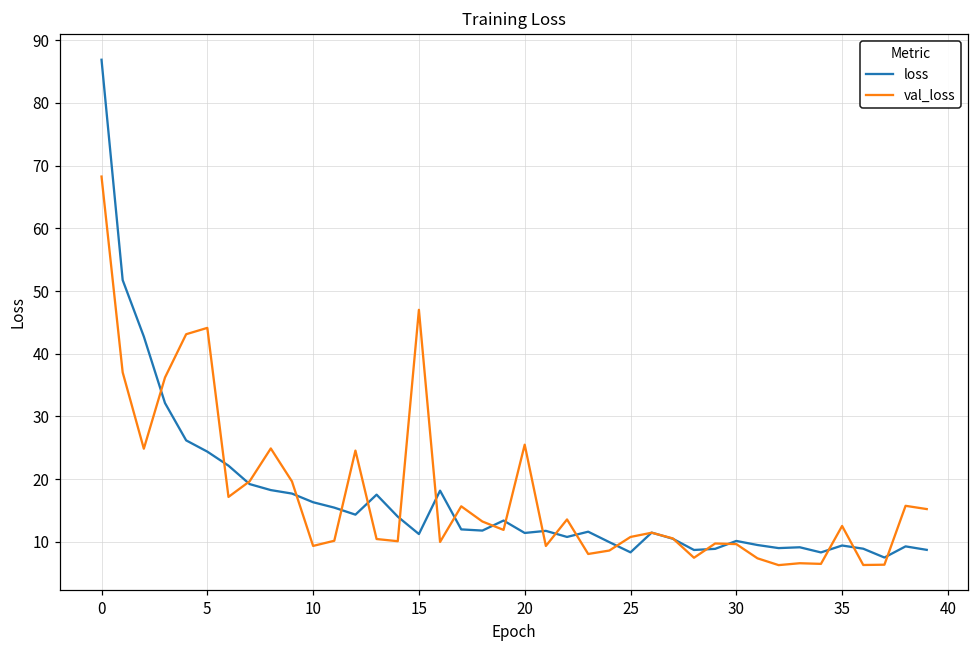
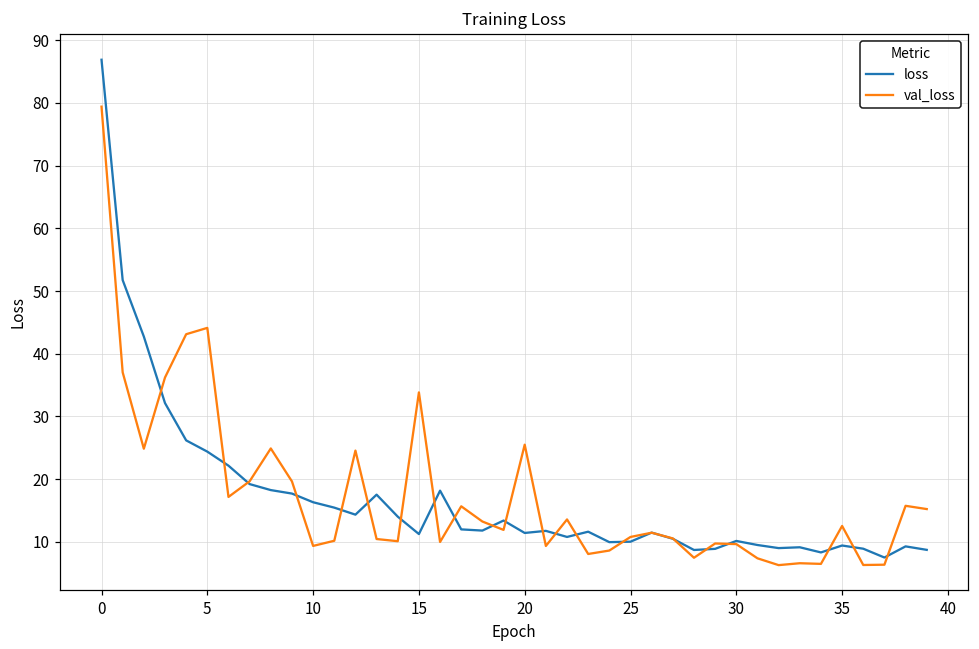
val_loss, 0: 68 -> 79
val_loss, 15: 47 -> 34
loss, 25: 8 -> 10
